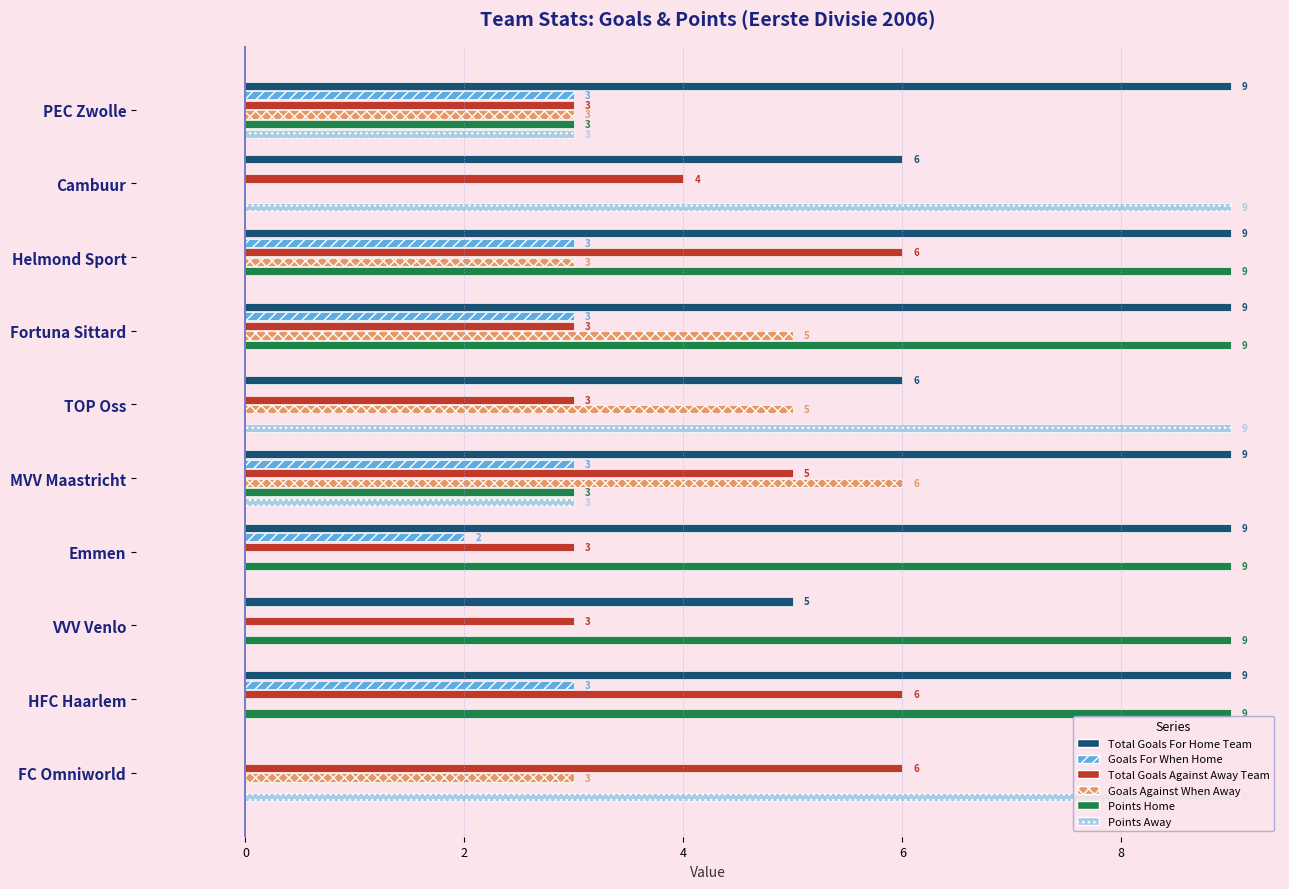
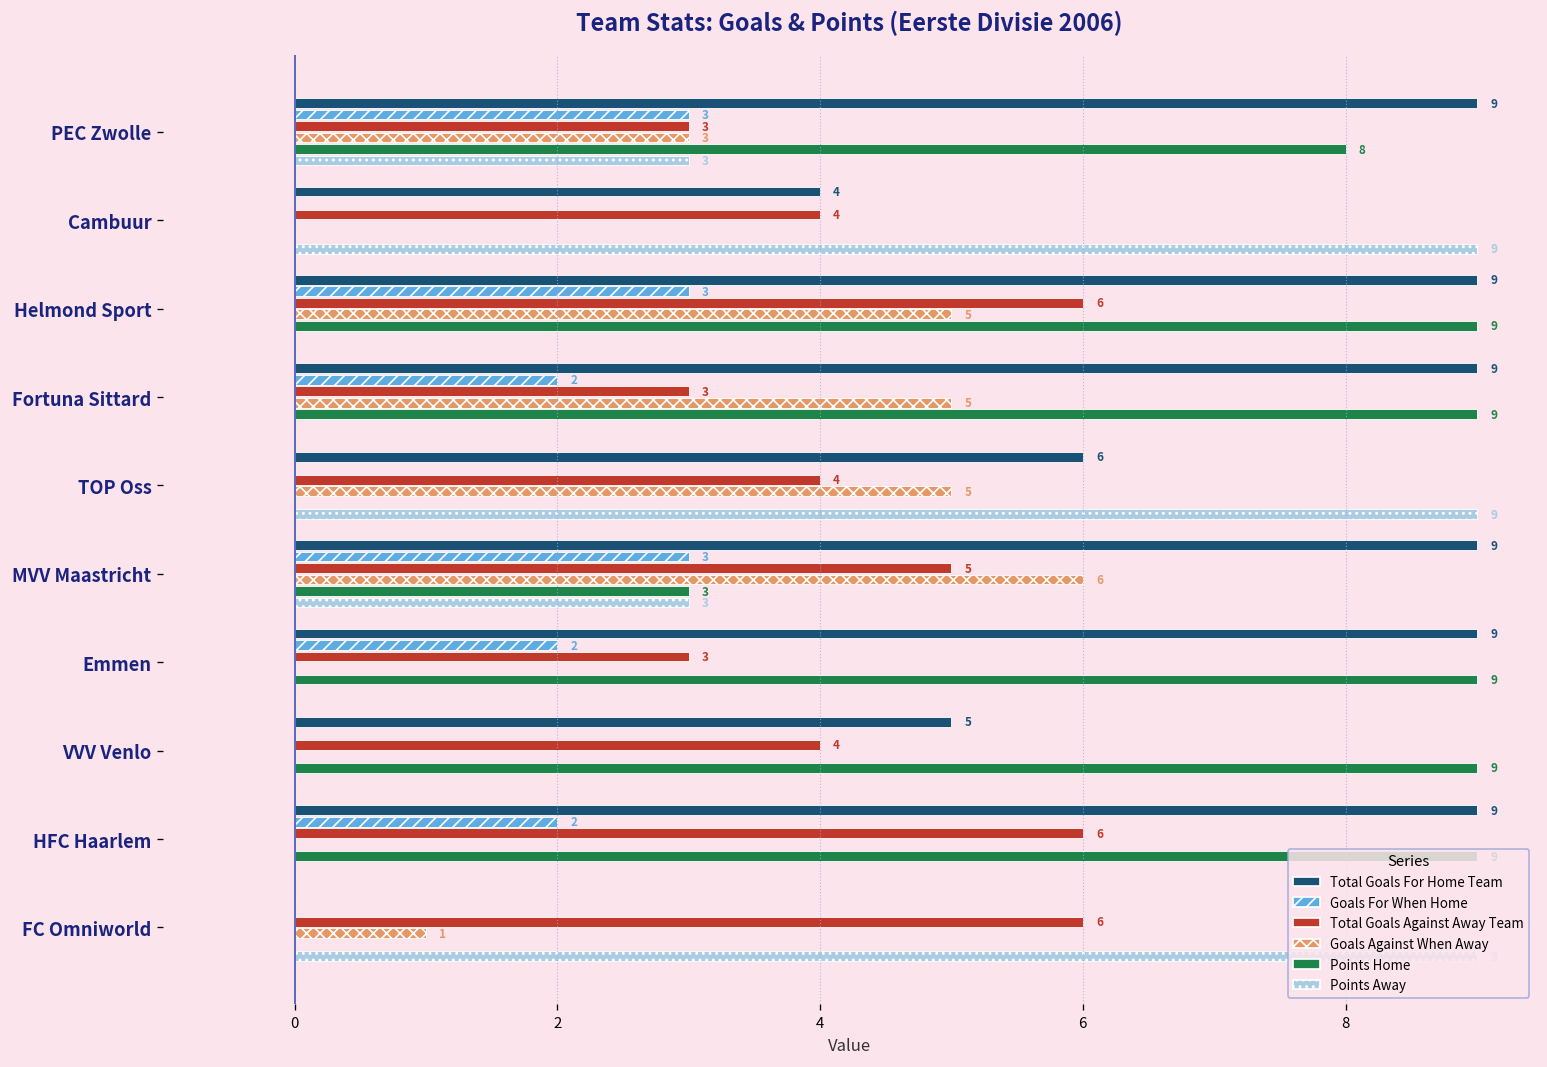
Points Home, PEC Zwolle: 3 -> 8
Total Goals For Home Team, Cambuur: 6 -> 4
Goals Against When Away, Helmond Sport: 3 -> 5
Goals For When Home, Fortuna Sittard: 3 -> 2
Total Goals Against Away Team, TOP Oss: 3 -> 4
Total Goals Against Away Team, VVV Venlo: 3 -> 4
Goals For When Home, HFC Haarlem: 3 -> 2
Goals Against When Away, FC Omniworld: 3 -> 1
